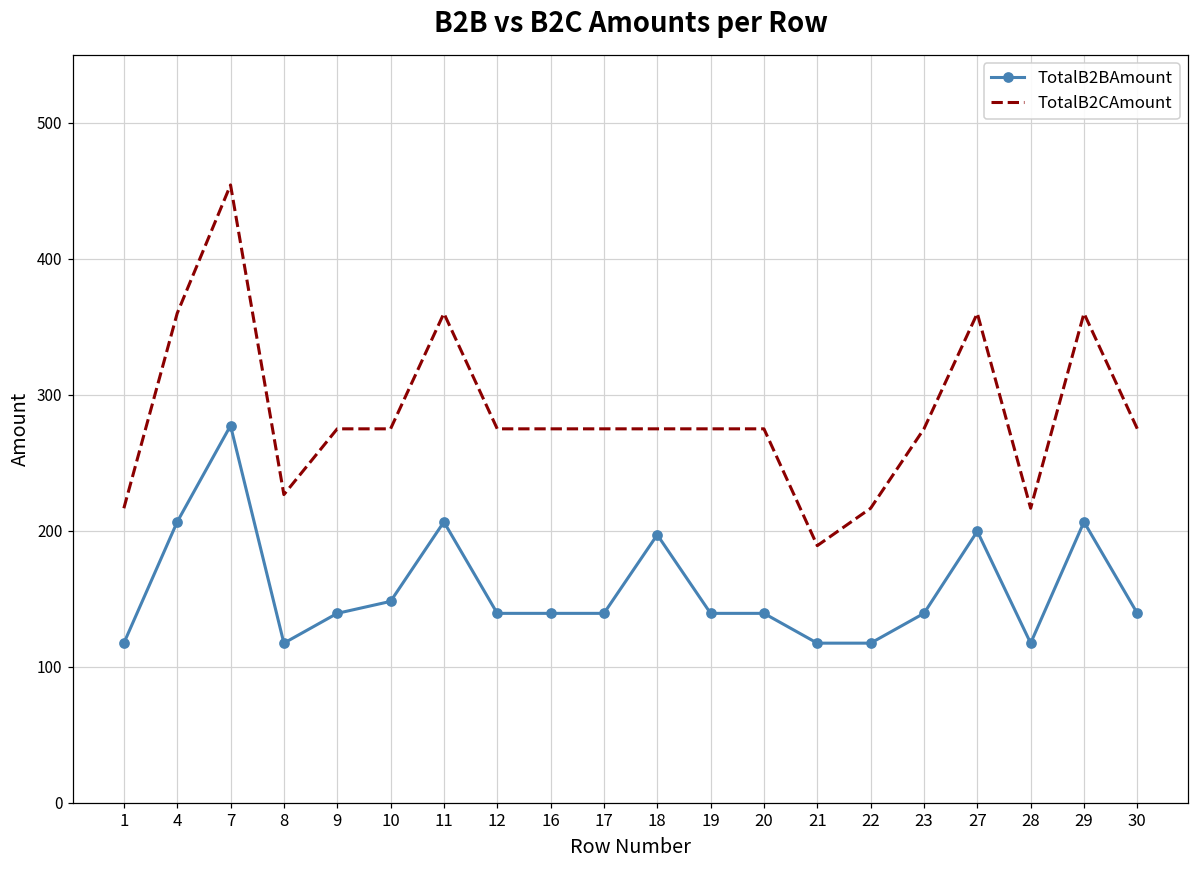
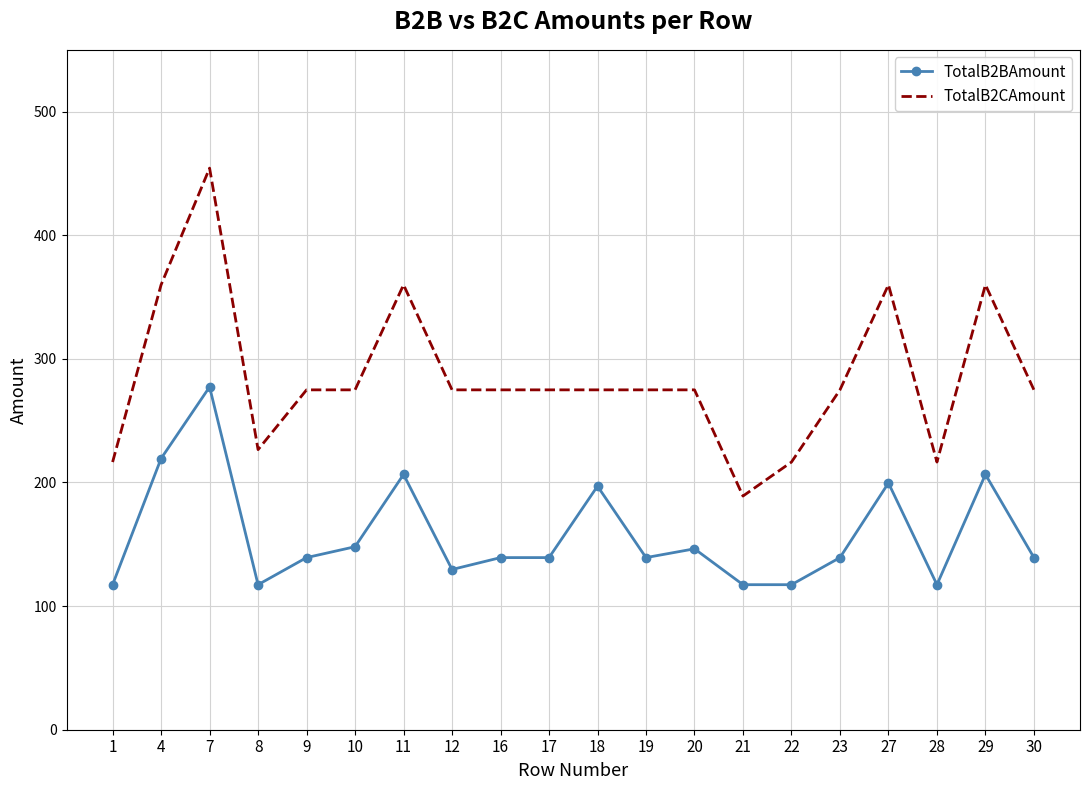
TotalB2BAmount, 4: 207 -> 219
TotalB2BAmount, 12: 139 -> 130
TotalB2BAmount, 20: 139 -> 146
